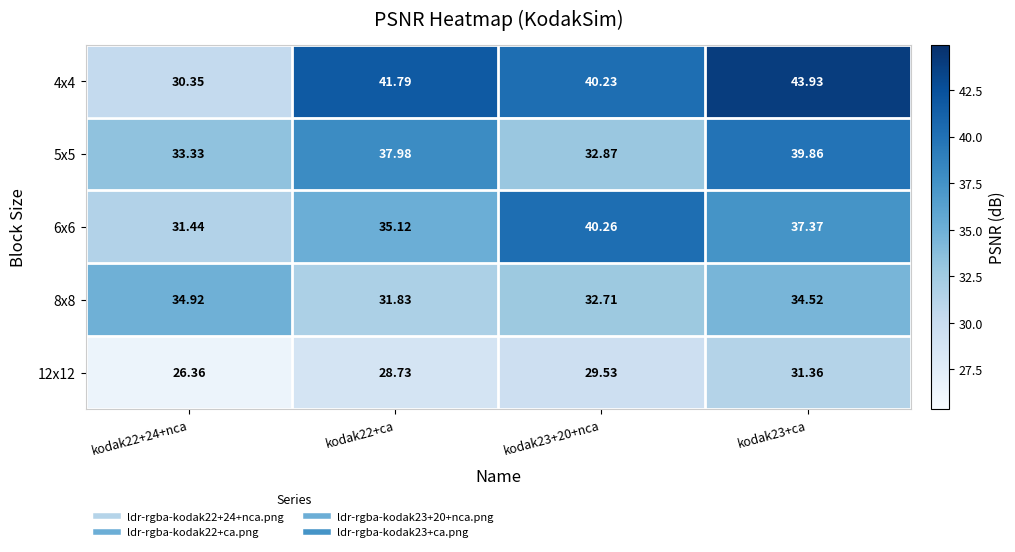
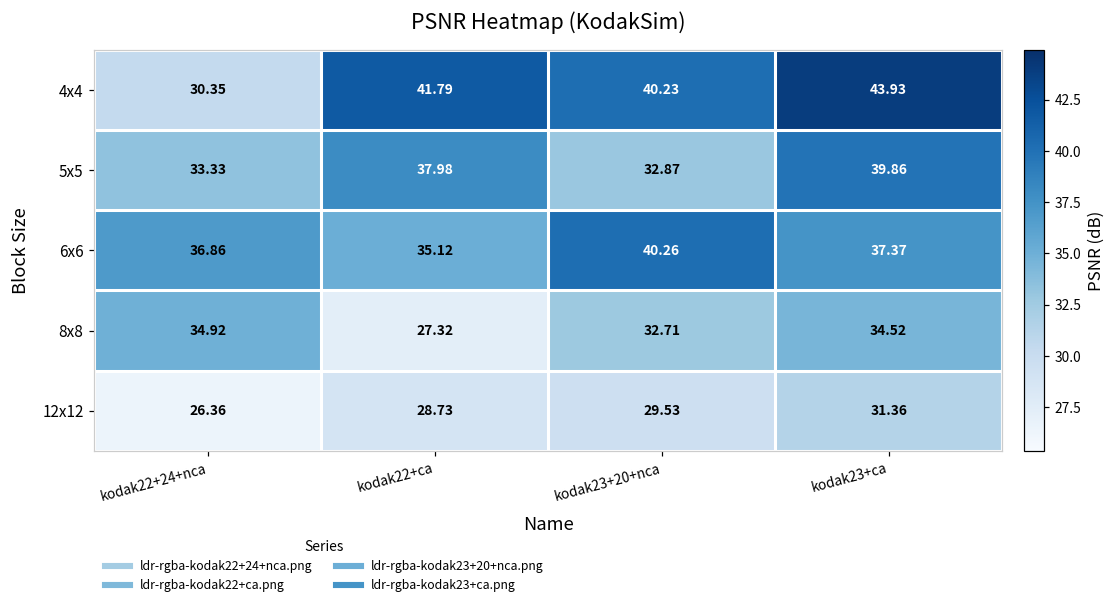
6x6, kodak22+24+nca: 31.44 -> 36.86
8x8, kodak22+ca: 31.83 -> 27.32
